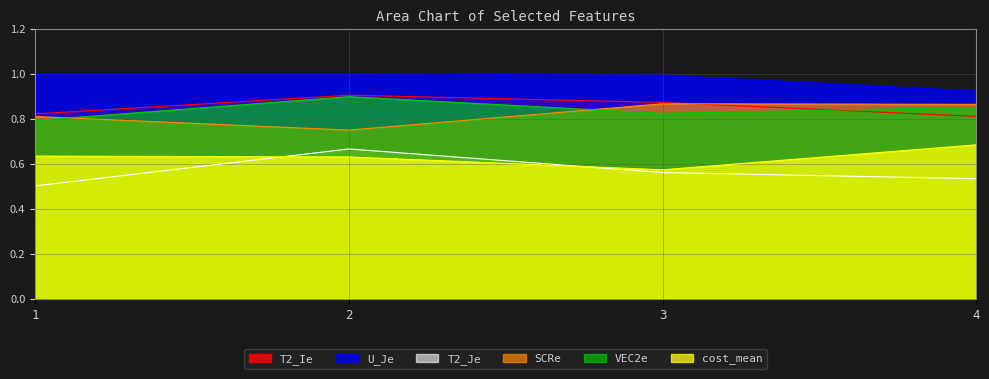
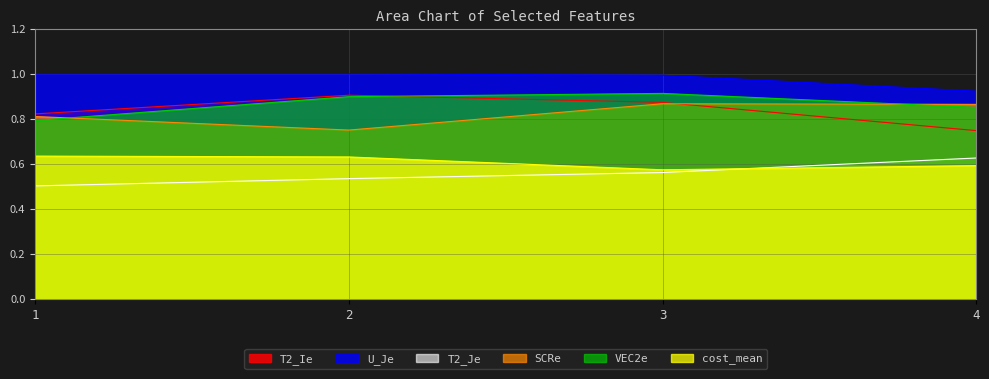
T2_Je, 2: 0.67 -> 0.53
VEC2e, 3: 0.82 -> 0.91
T2_Ie, 4: 0.81 -> 0.75
T2_Je, 4: 0.53 -> 0.63
cost_mean, 4: 0.69 -> 0.59
